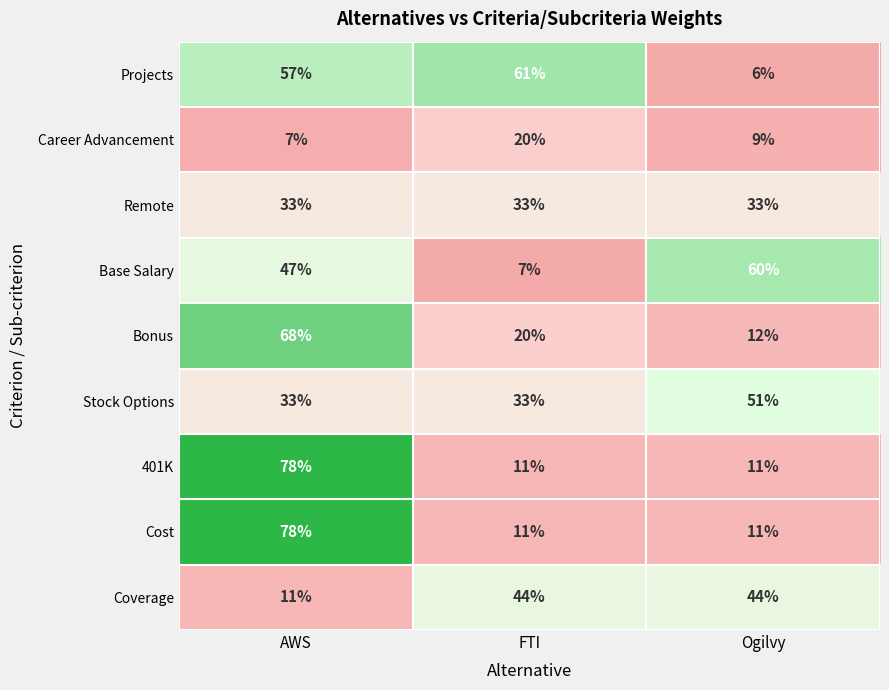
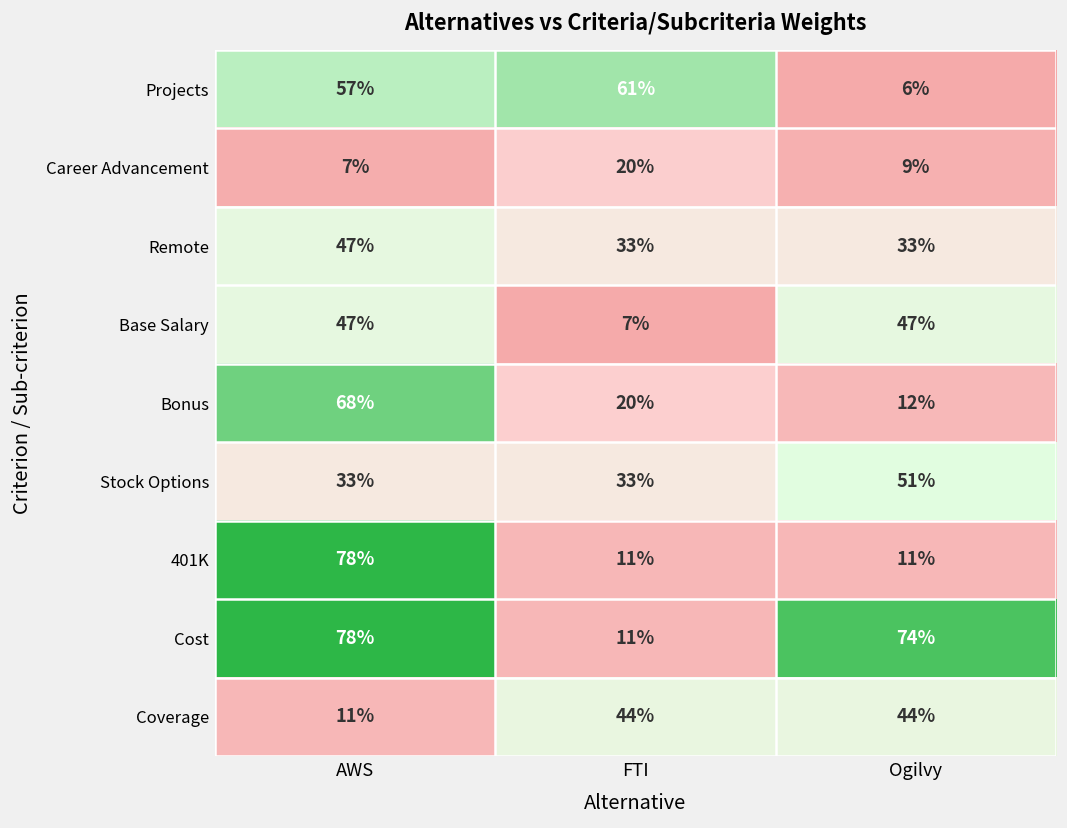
Remote, AWS: 33% -> 47%
Base Salary, Ogilvy: 60% -> 47%
Cost, Ogilvy: 11% -> 74%
